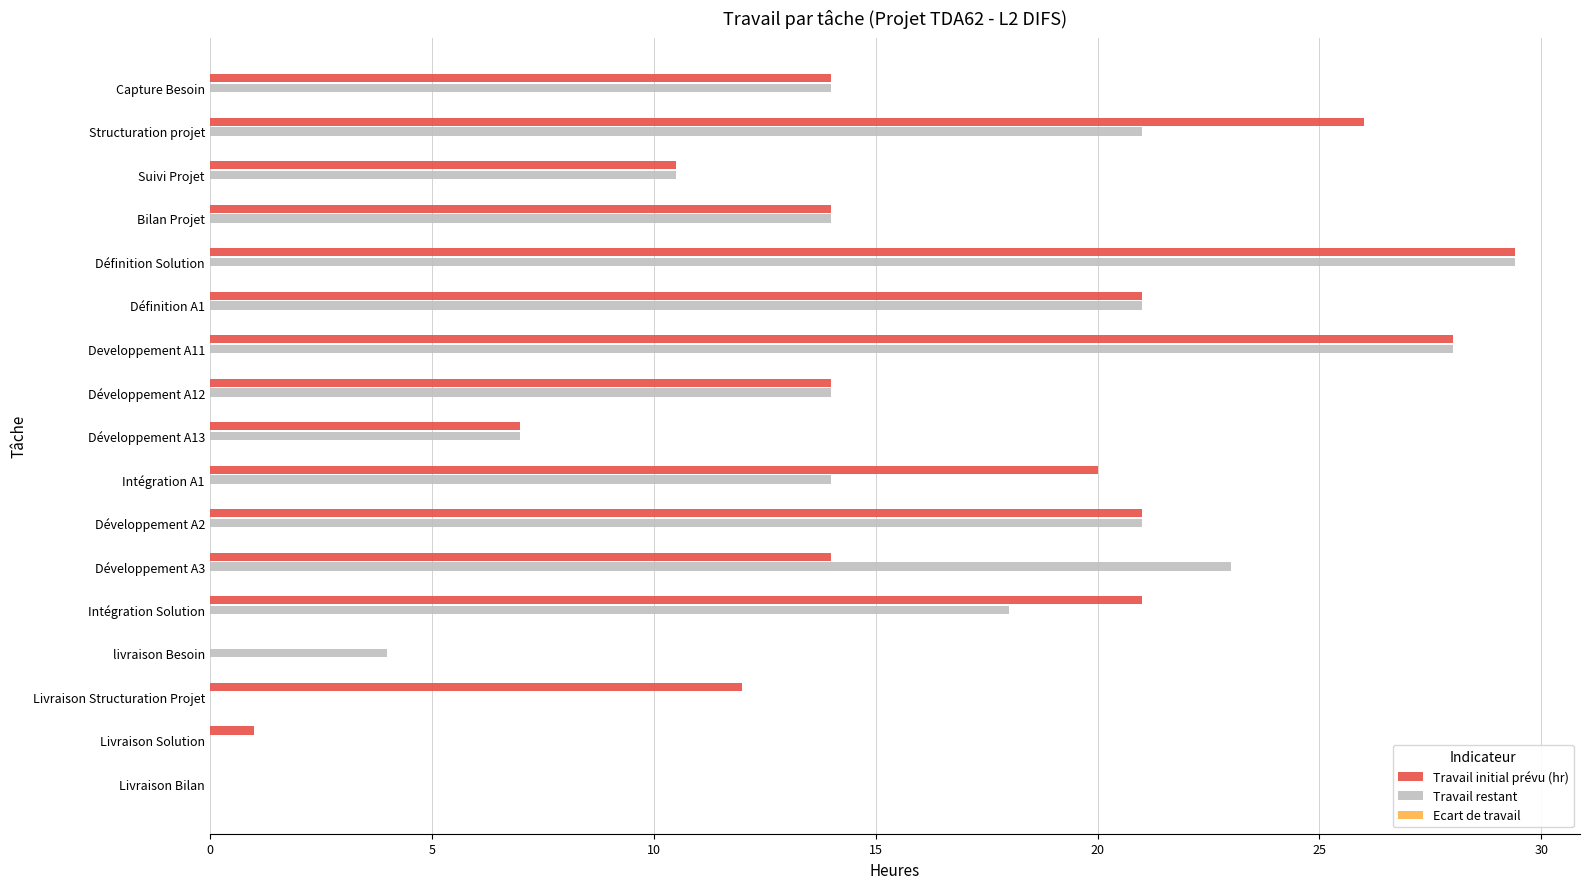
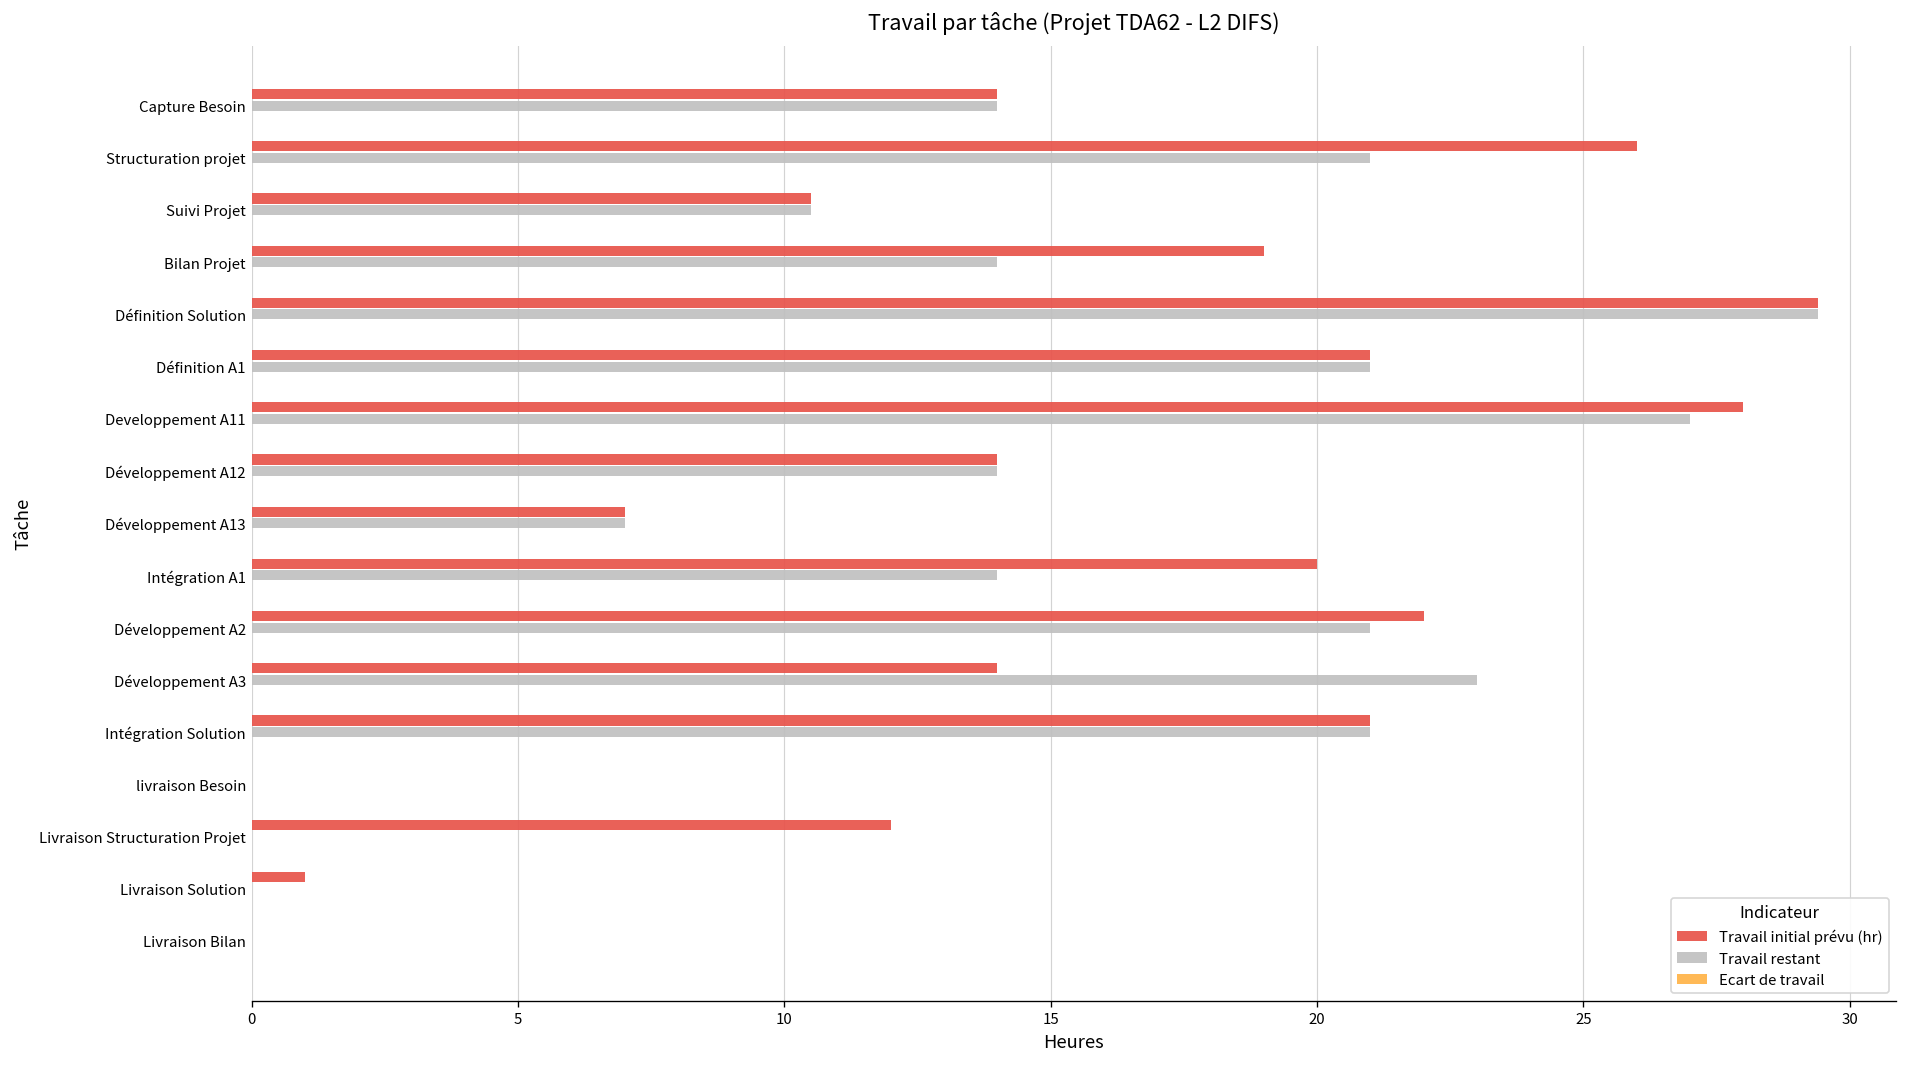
Travail initial prévu (hr), Bilan Projet: 14 -> 19
Travail restant, Developpement A11: 28 -> 27
Travail initial prévu (hr), Développement A2: 21 -> 22
Travail restant, Intégration Solution: 18 -> 21
Travail restant, livraison Besoin: 4 -> 0
